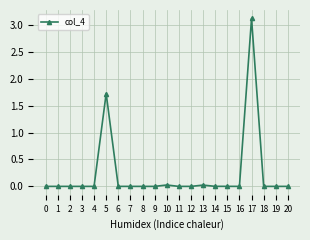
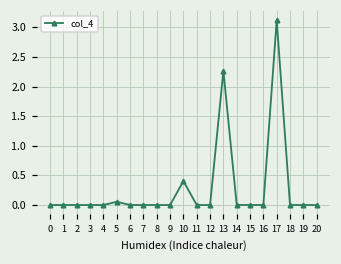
5: 1.7 -> 0.1
10: 0.0 -> 0.4
13: 0.0 -> 2.3
